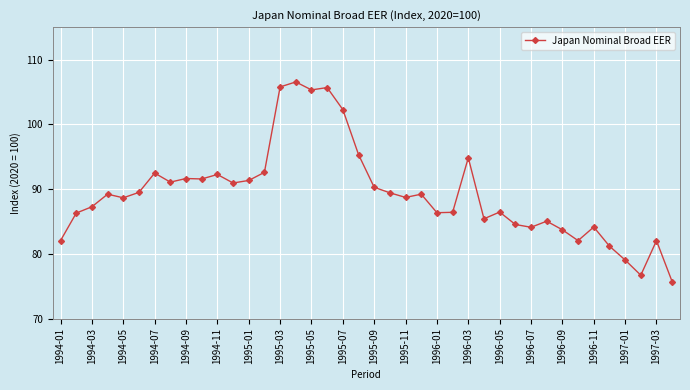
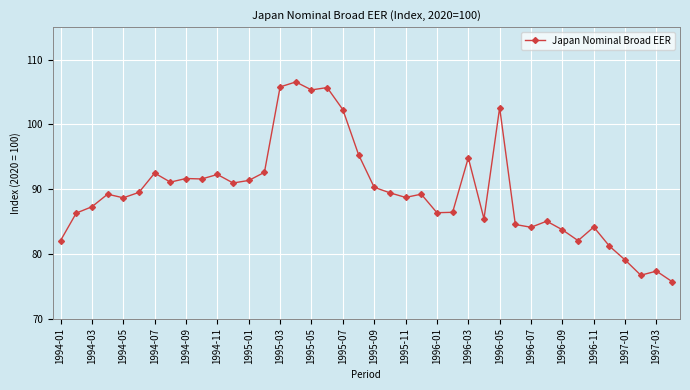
1996-05: 86 -> 103
1997-03: 82 -> 77
